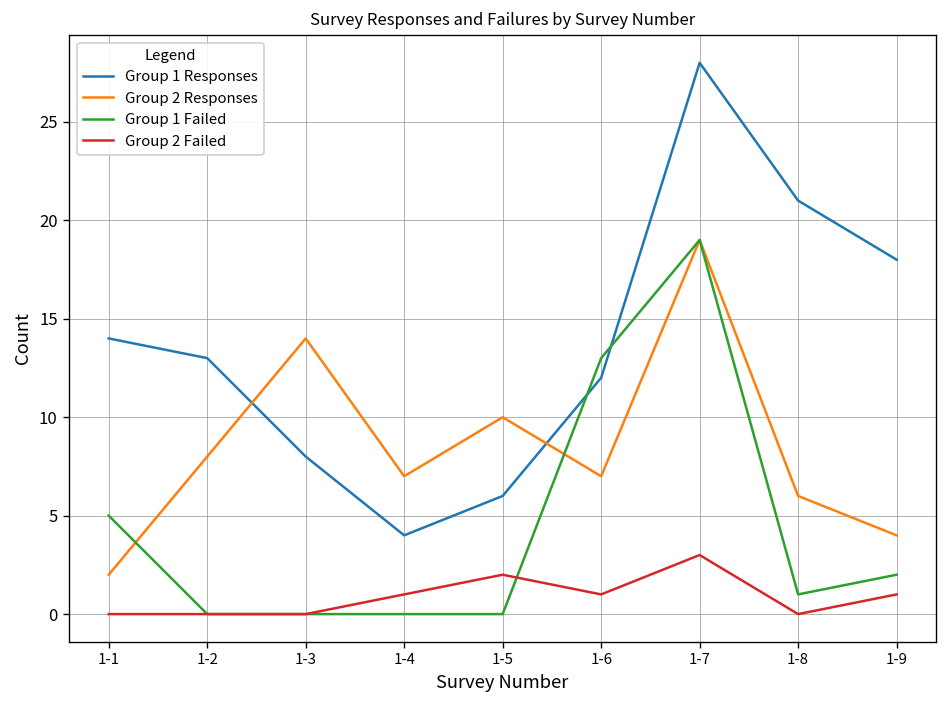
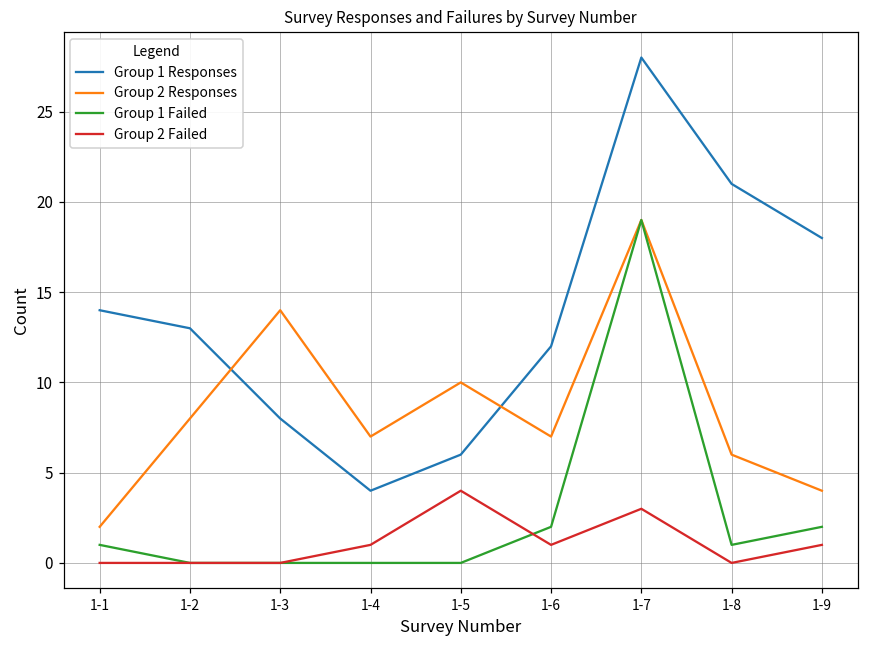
Group 1 Failed, 1-1: 5 -> 1
Group 2 Failed, 1-5: 2 -> 4
Group 1 Failed, 1-6: 13 -> 2
